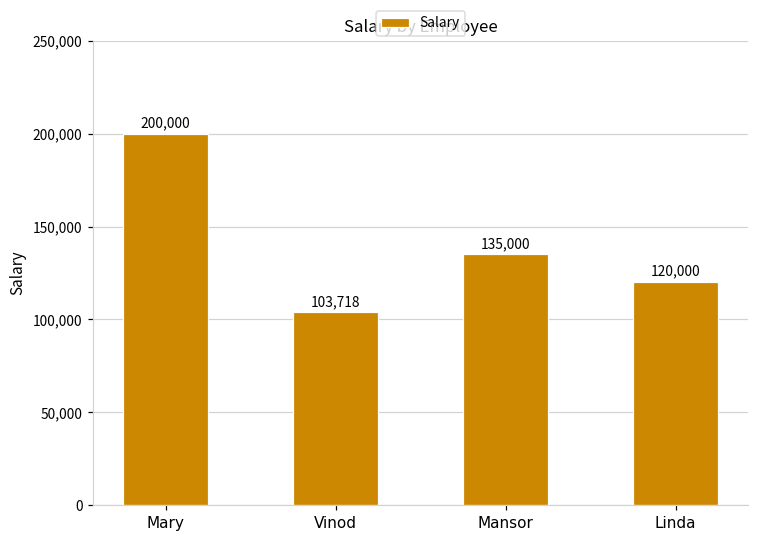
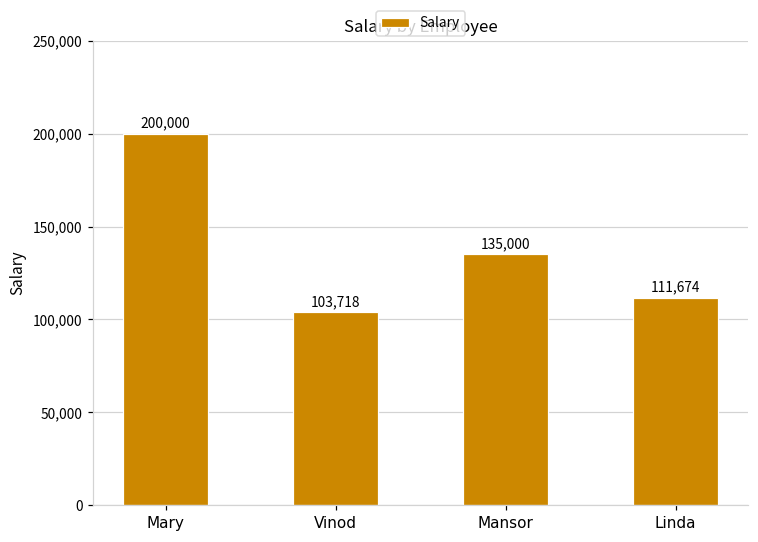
Linda: 120,000 -> 111,674
